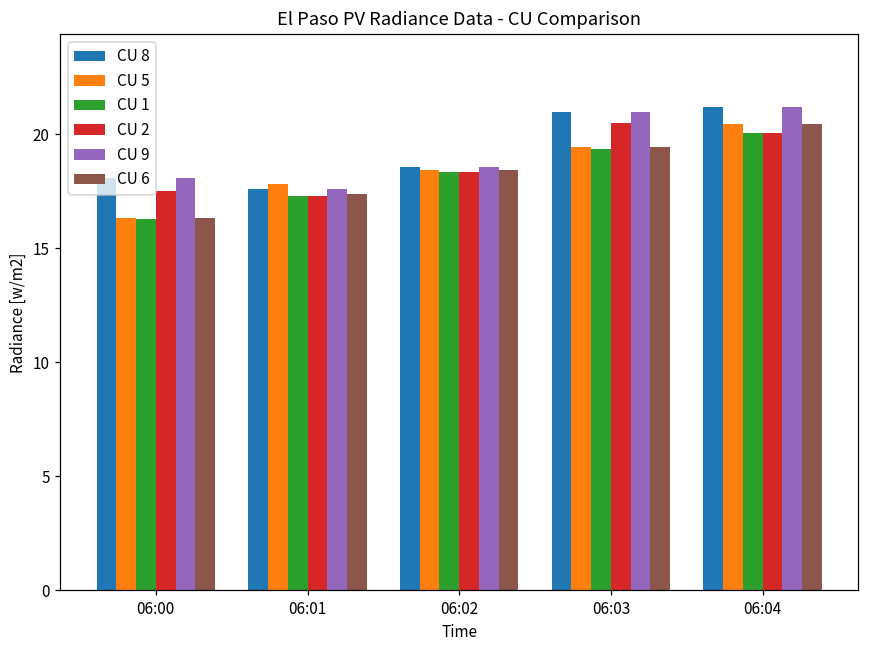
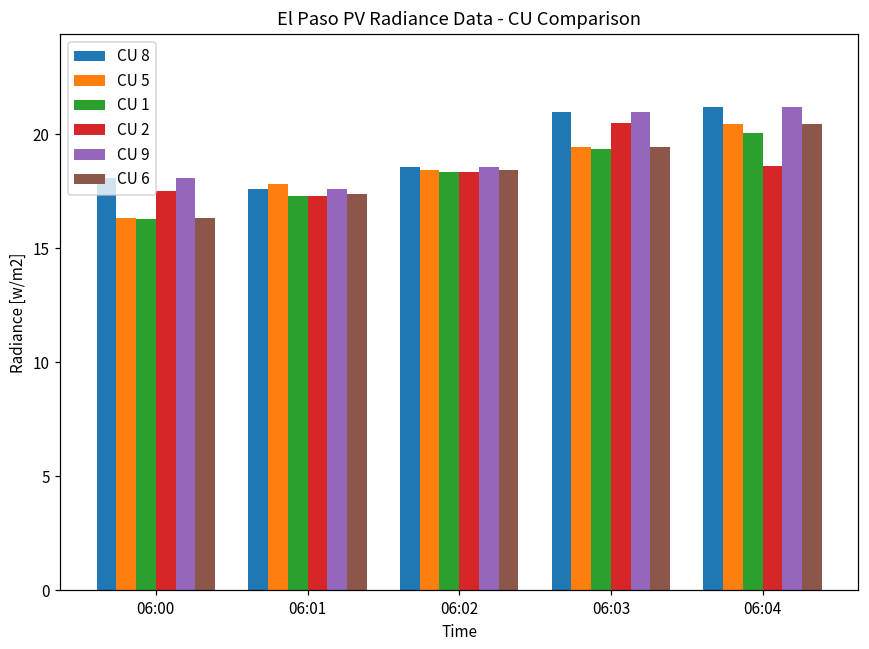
CU 2, 06:04: 20.1 -> 18.6
